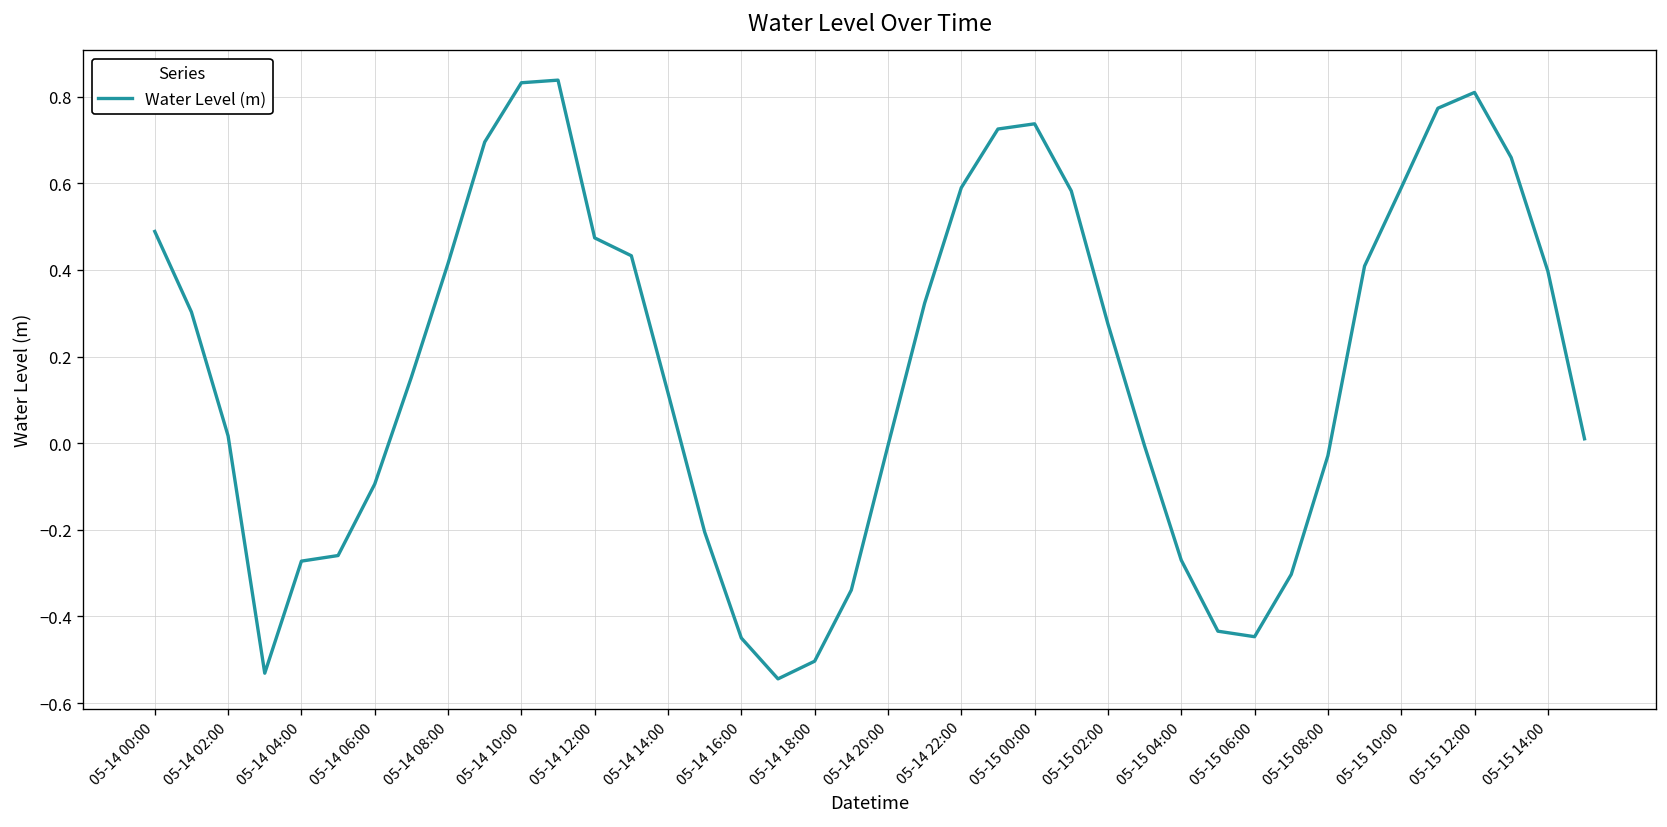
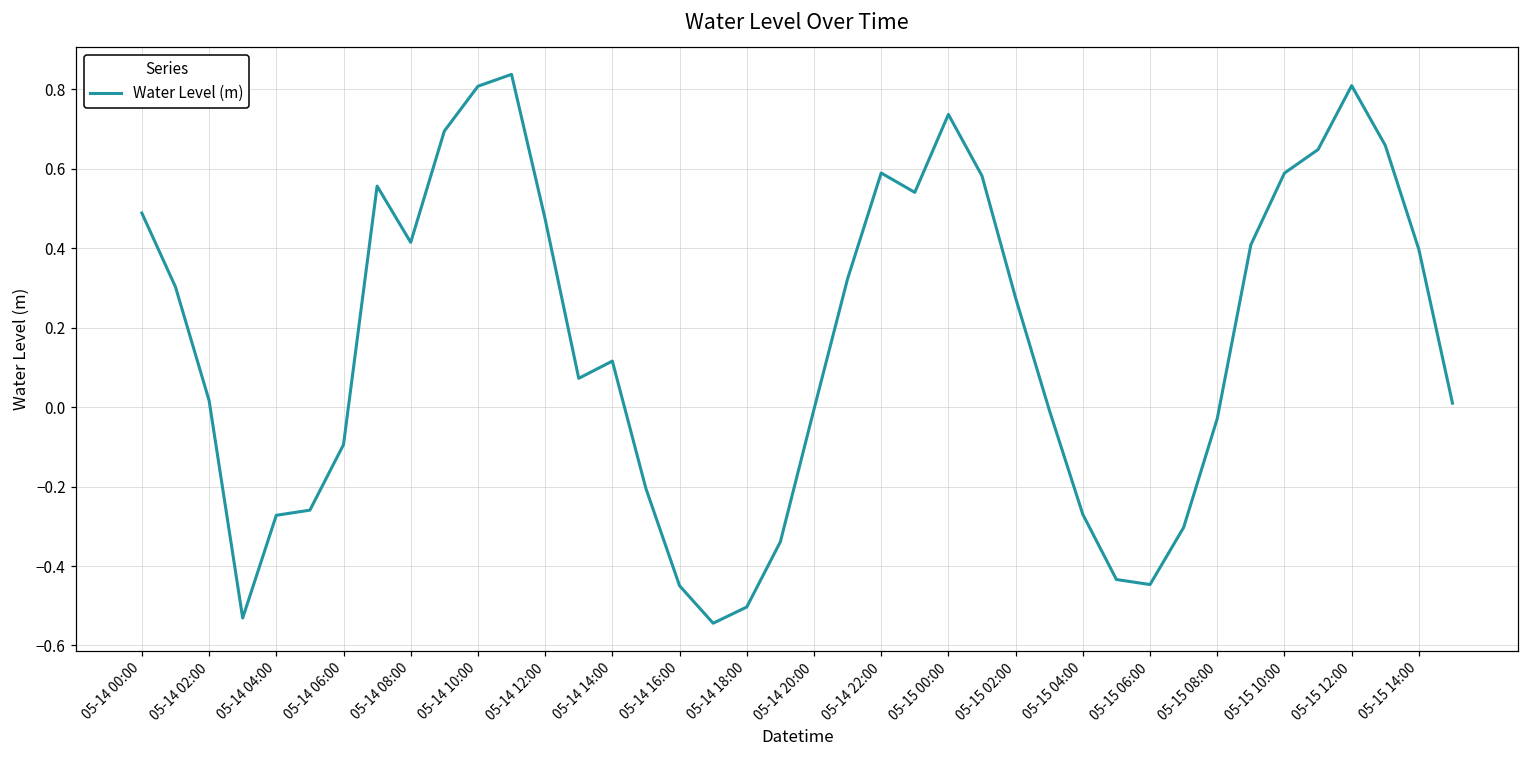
05-14 07:00: 0.15 -> 0.56
05-14 10:00: 0.83 -> 0.81
05-14 13:00: 0.43 -> 0.07
05-14 23:00: 0.73 -> 0.54
05-15 11:00: 0.77 -> 0.65
